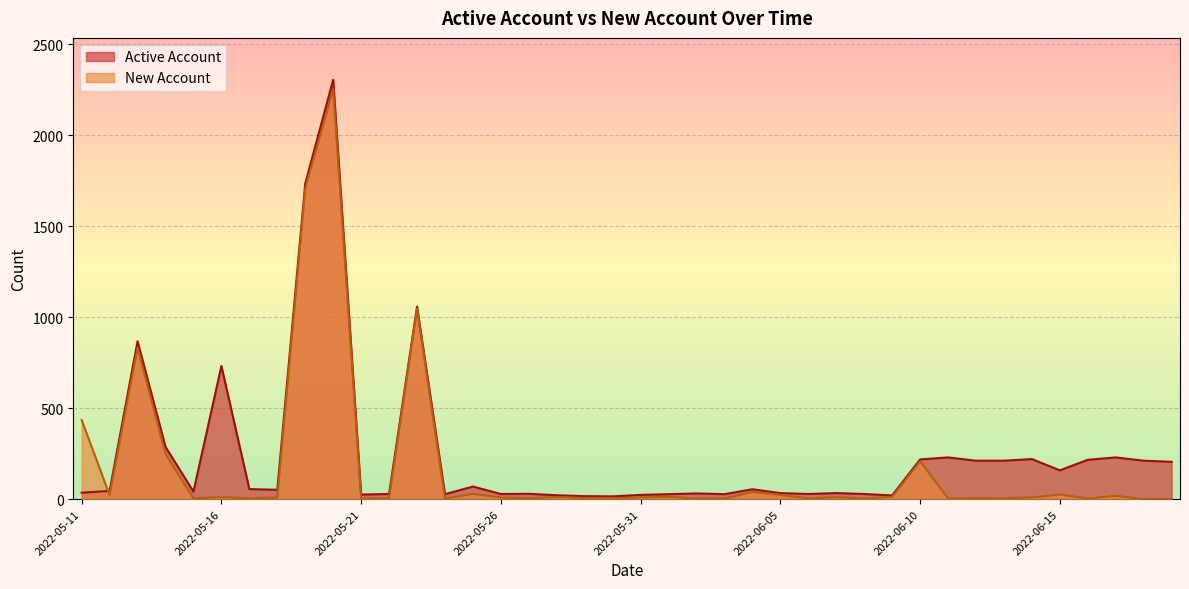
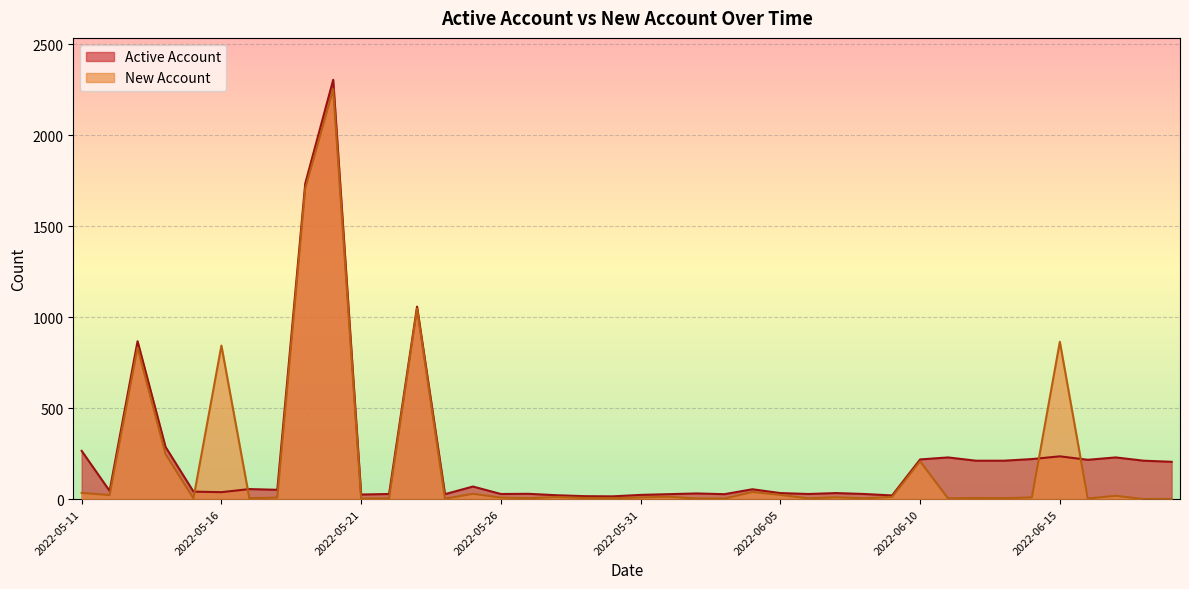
Active Account, 2022-05-11: 40 -> 270
New Account, 2022-05-11: 440 -> 30
Active Account, 2022-05-16: 730 -> 40
New Account, 2022-05-16: 10 -> 840
Active Account, 2022-06-15: 160 -> 240
New Account, 2022-06-15: 30 -> 870
